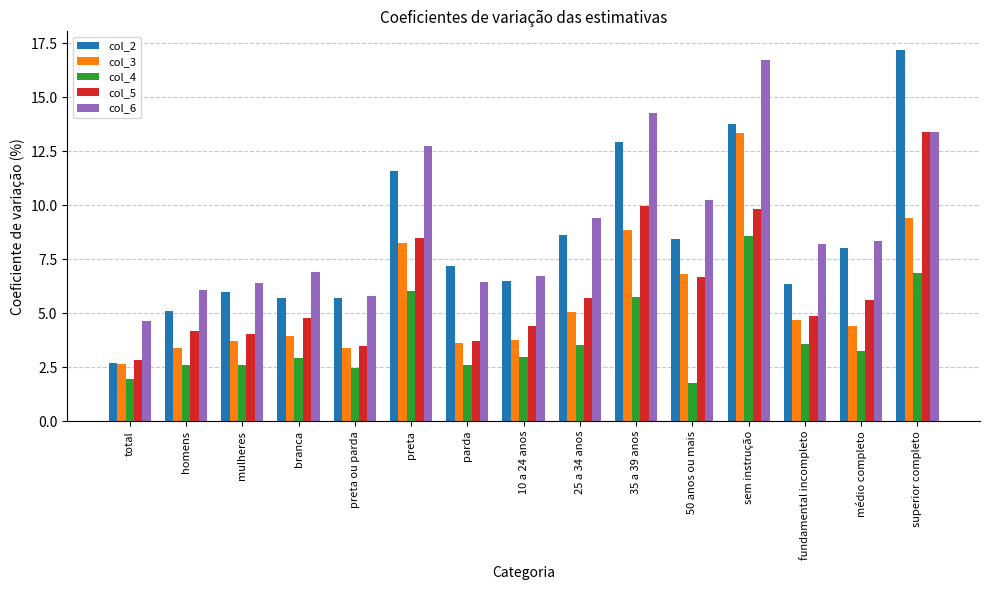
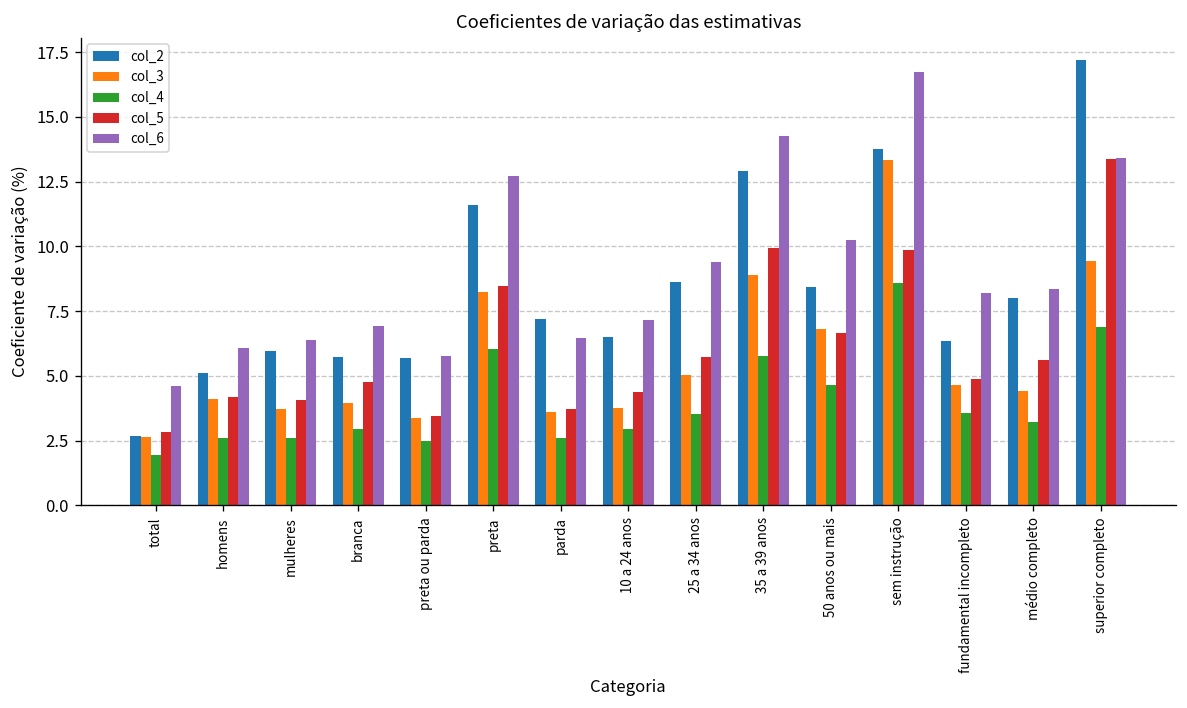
col_3, homens: 3.4 -> 4.1
col_6, 10 a 24 anos: 6.7 -> 7.1
col_4, 50 anos ou mais: 1.8 -> 4.6
